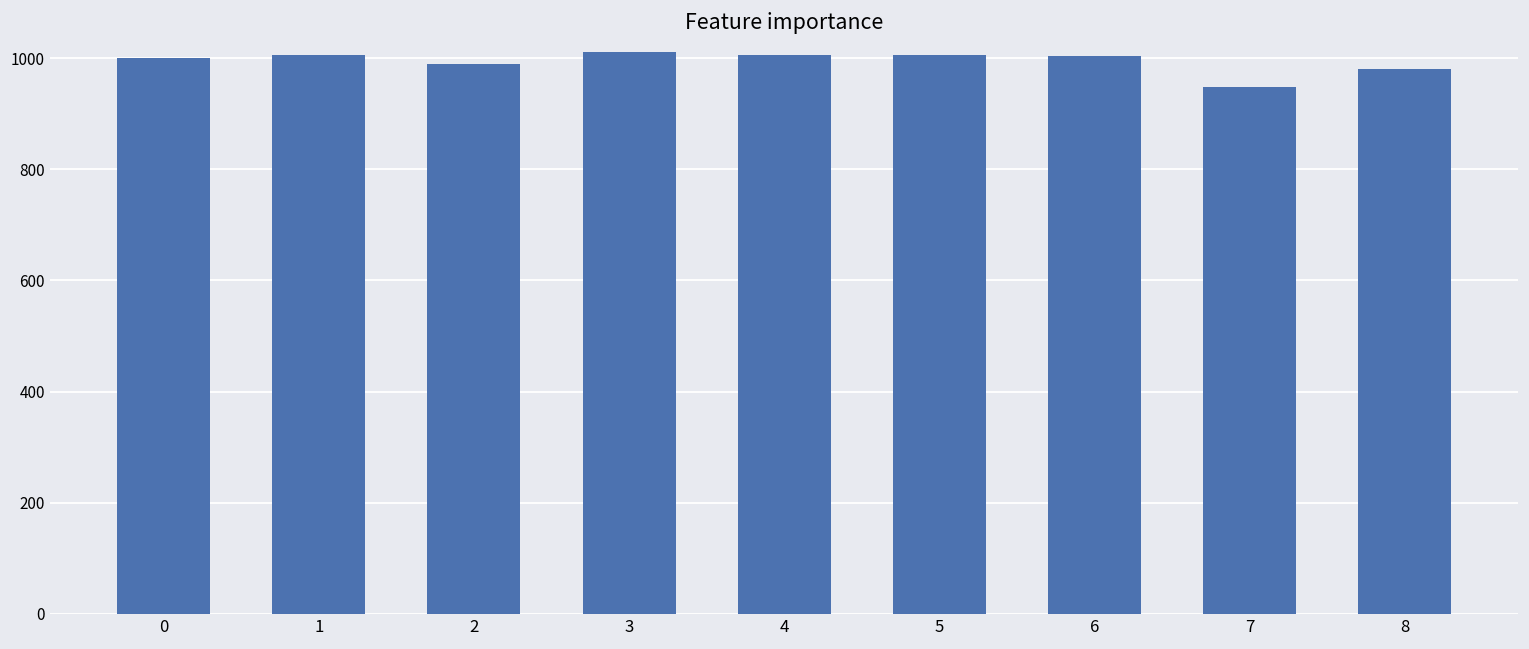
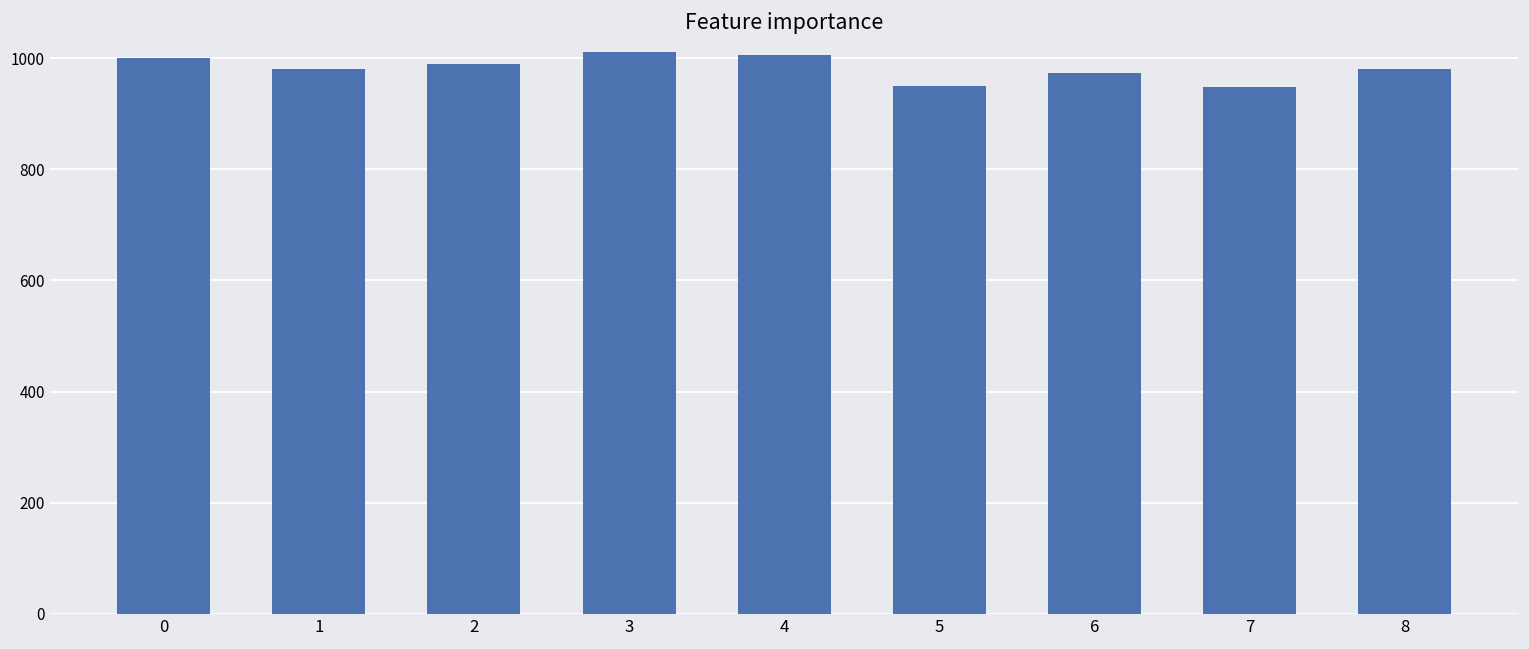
1: 1010 -> 980
5: 1010 -> 950
6: 1000 -> 970
